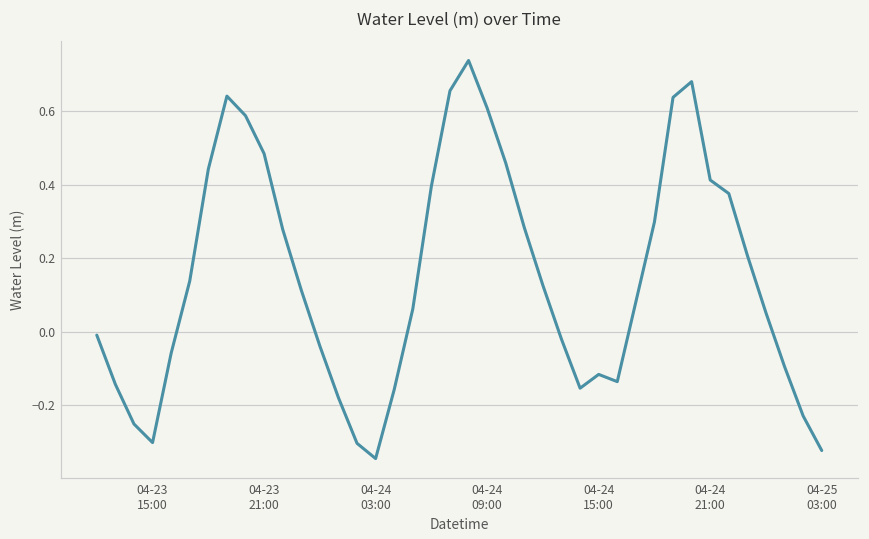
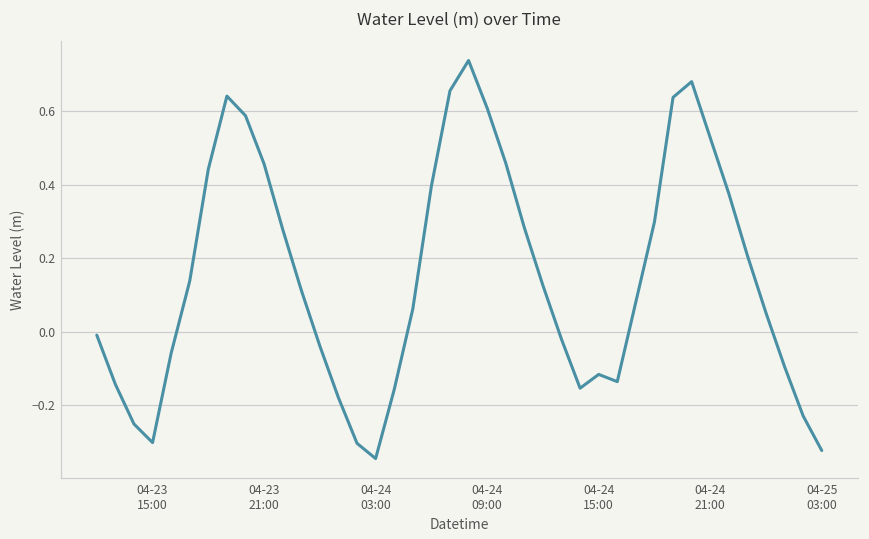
04-23 21:00: 0.48 -> 0.46
04-24 21:00: 0.41 -> 0.53
